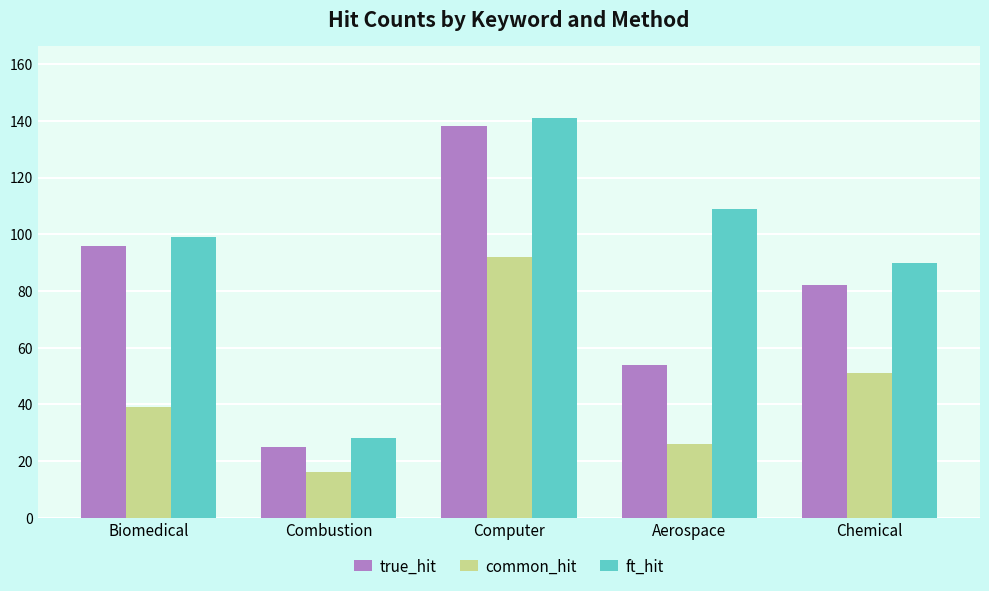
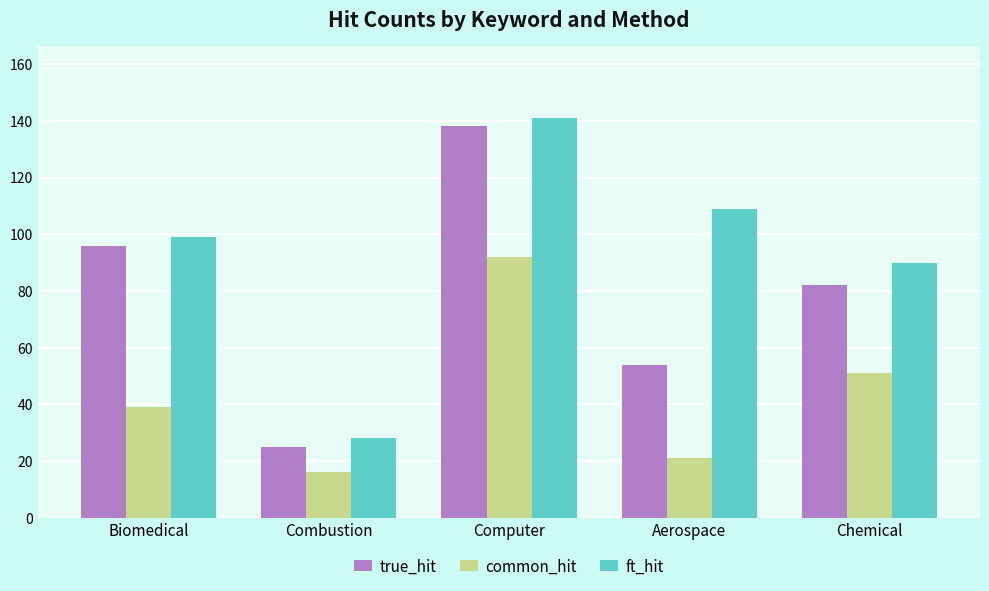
common_hit, Aerospace: 26 -> 21
